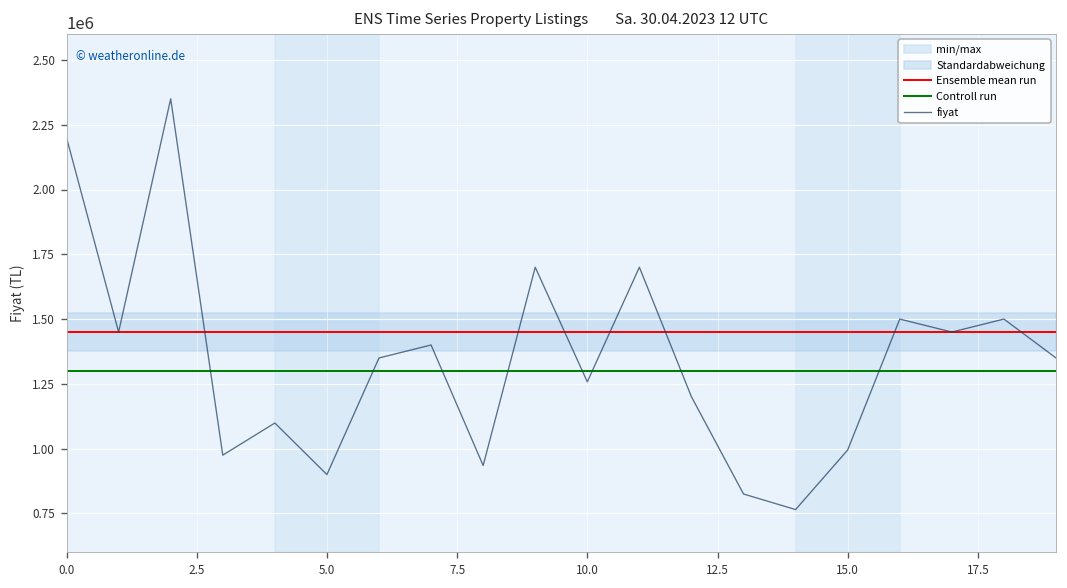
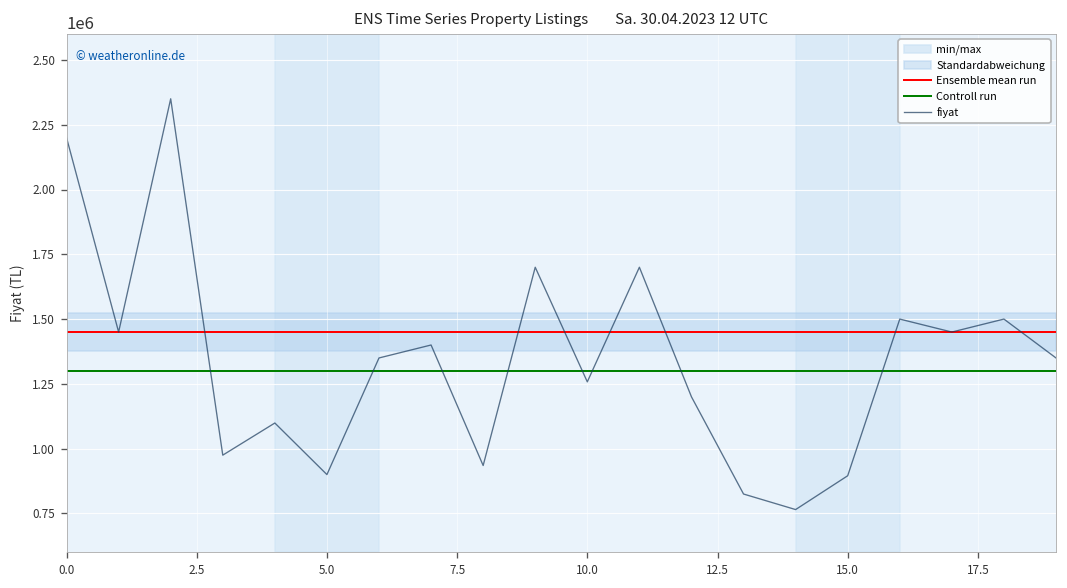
fiyat, 15.0: 1000000 -> 900000
